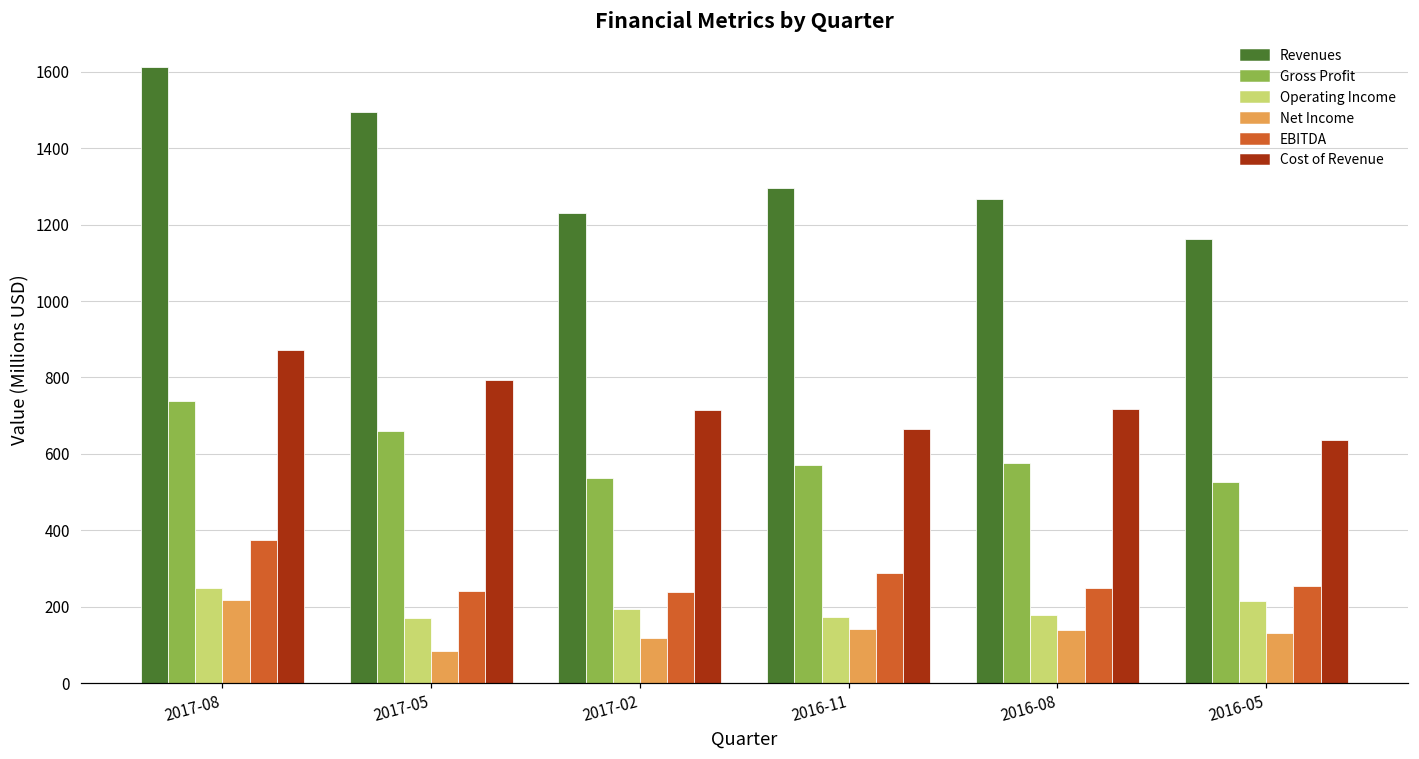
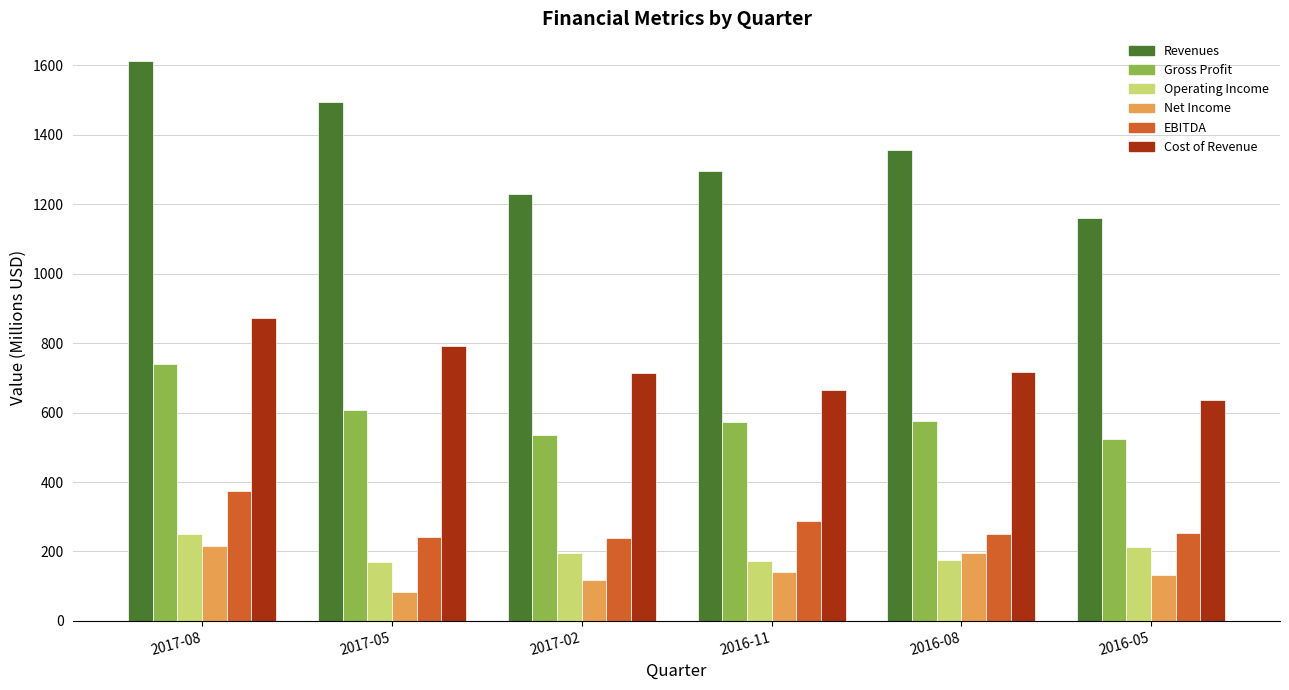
Gross Profit, 2017-05: 660 -> 610
Revenues, 2016-08: 1270 -> 1360
Net Income, 2016-08: 140 -> 190
